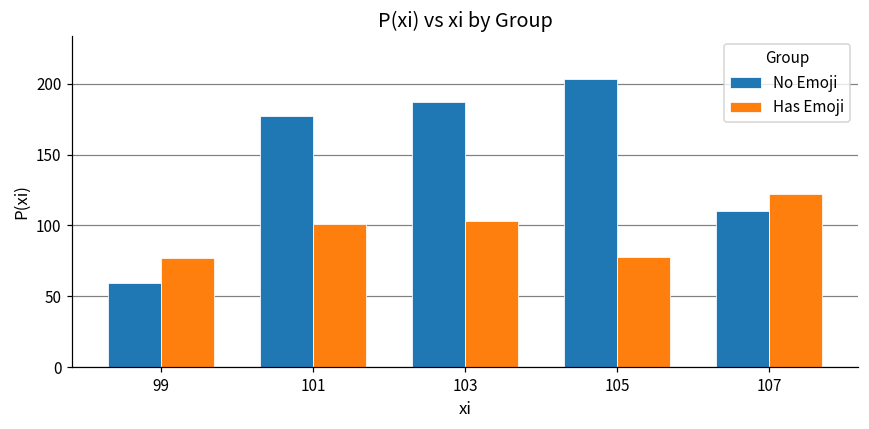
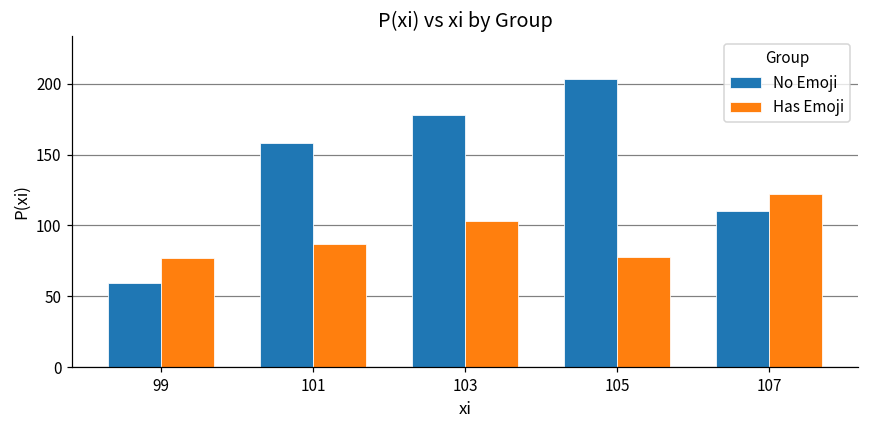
No Emoji, 101: 177 -> 158
Has Emoji, 101: 101 -> 87
No Emoji, 103: 187 -> 178
